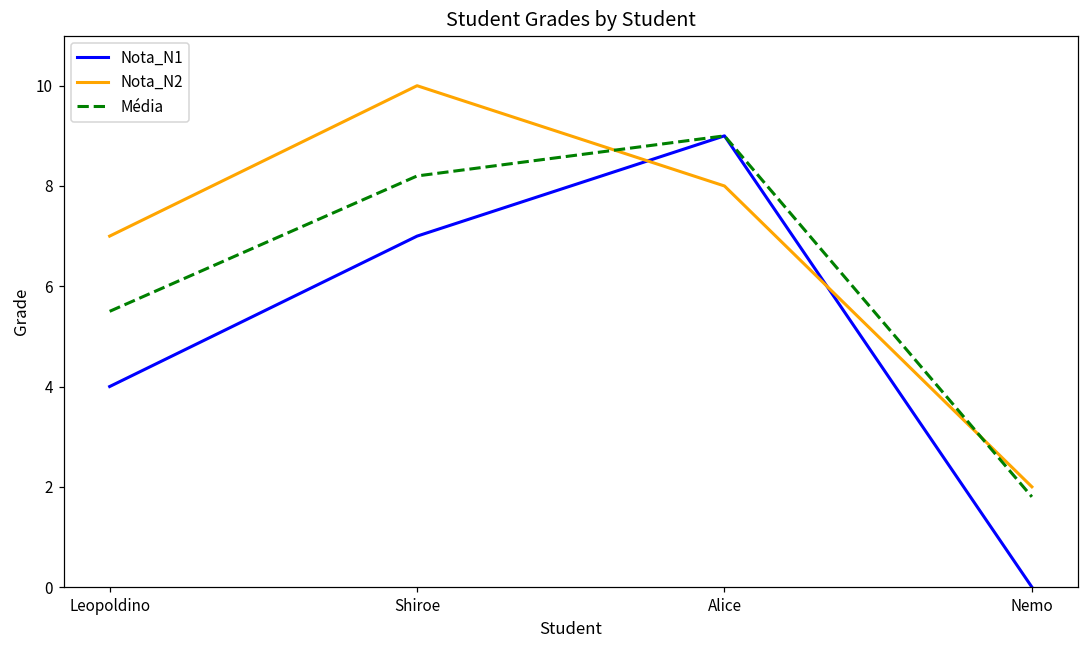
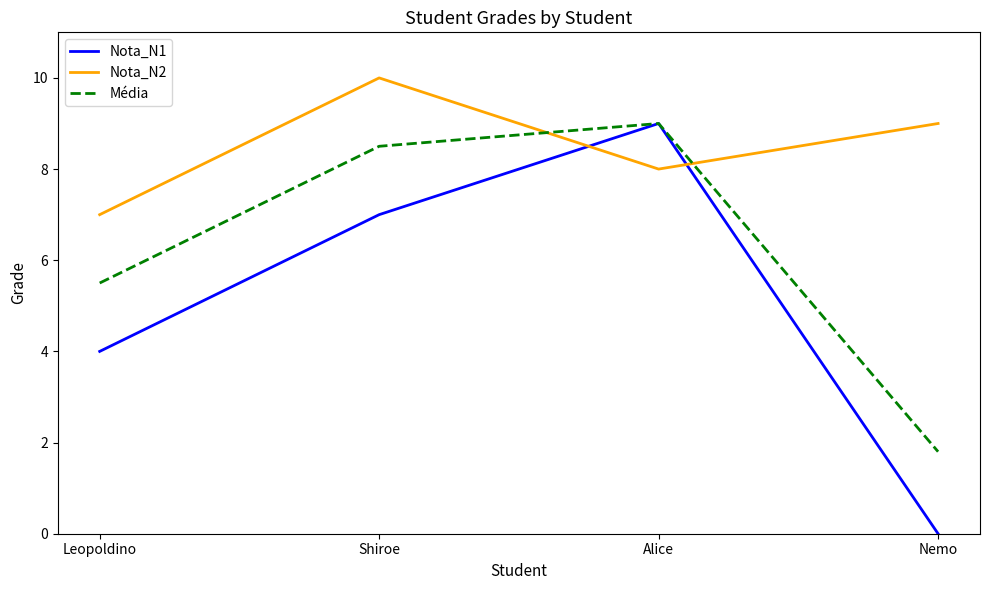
Média, Shiroe: 8.2 -> 8.5
Nota_N2, Nemo: 2 -> 9
